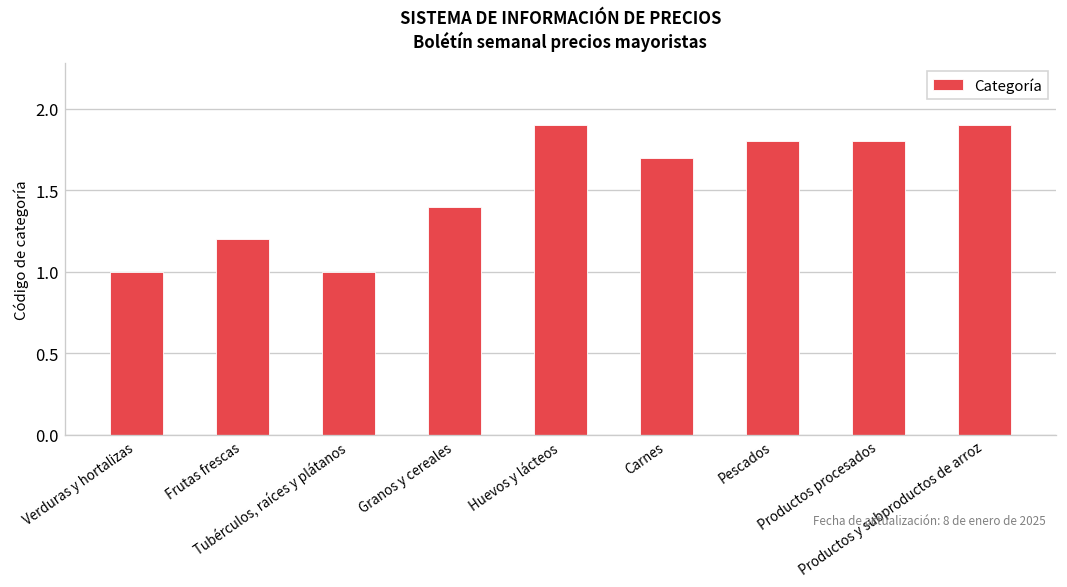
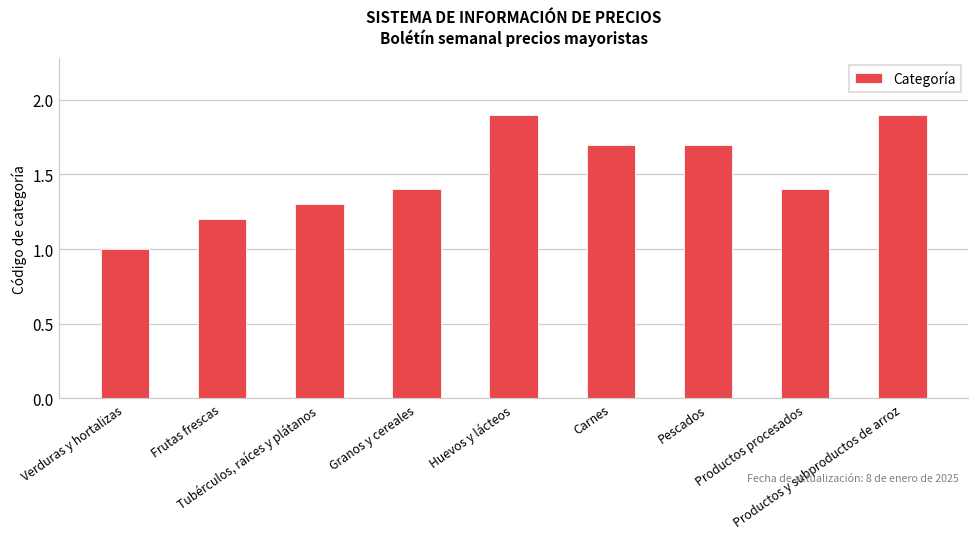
Tubérculos, raíces y plátanos: 1.0 -> 1.3
Pescados: 1.8 -> 1.7
Productos procesados: 1.8 -> 1.4
